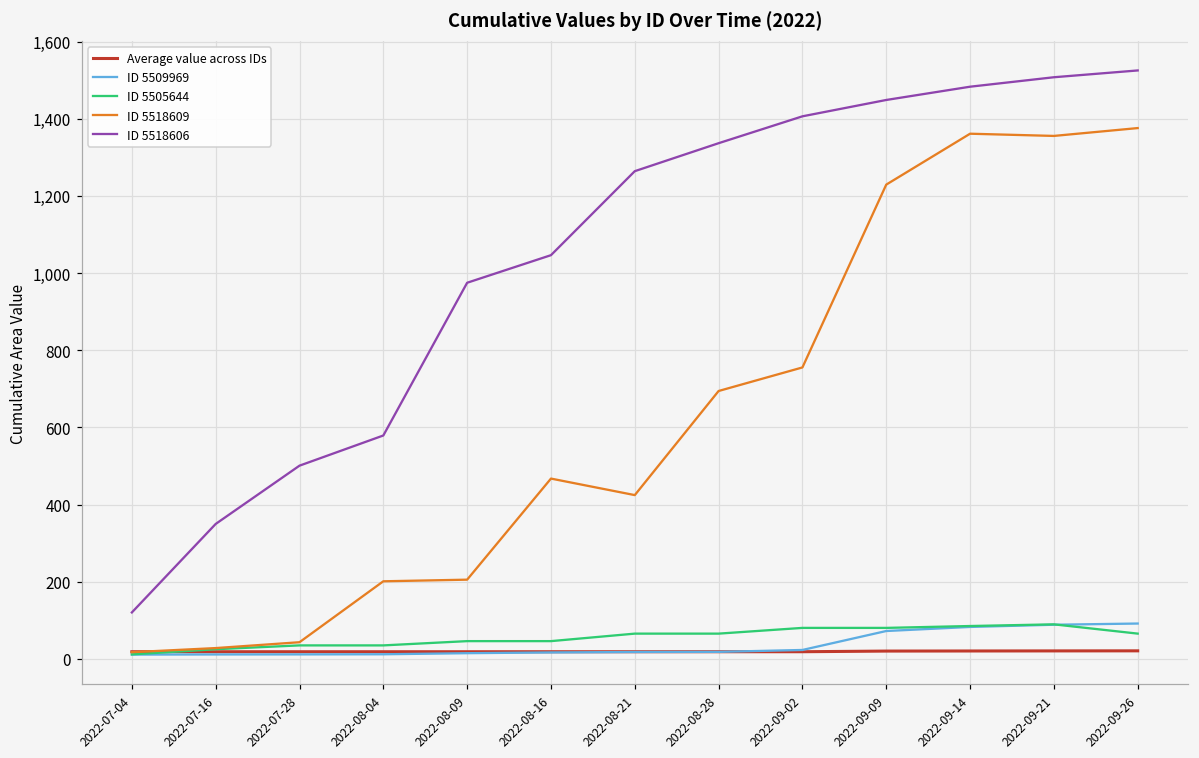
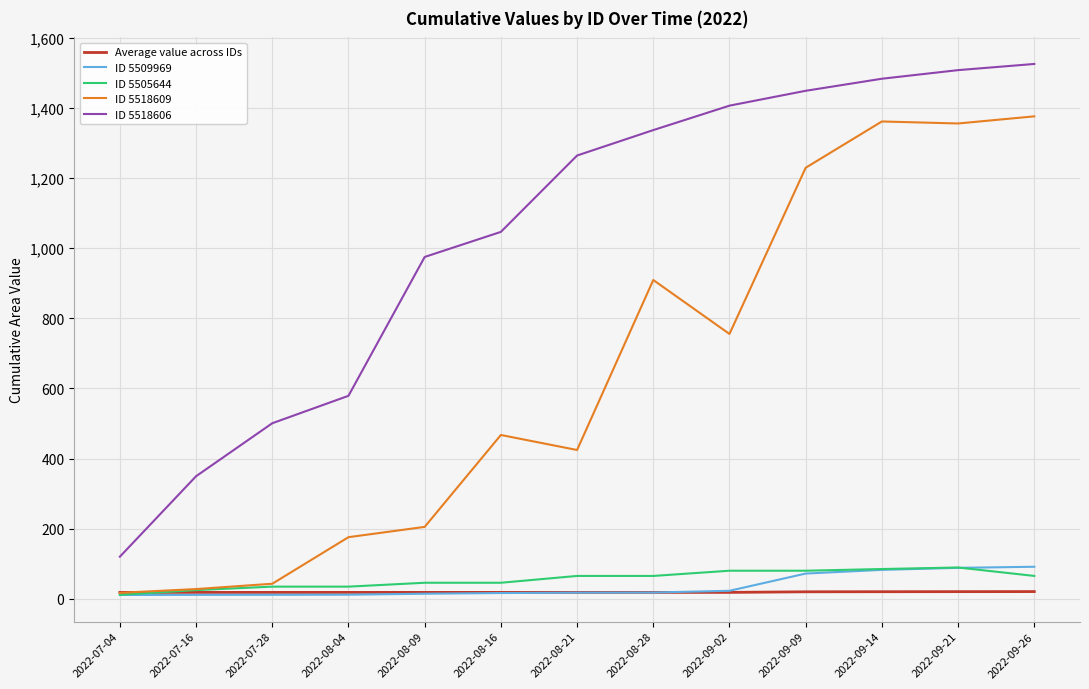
ID 5518609, 2022-08-04: 200 -> 180
ID 5518609, 2022-08-28: 690 -> 910
